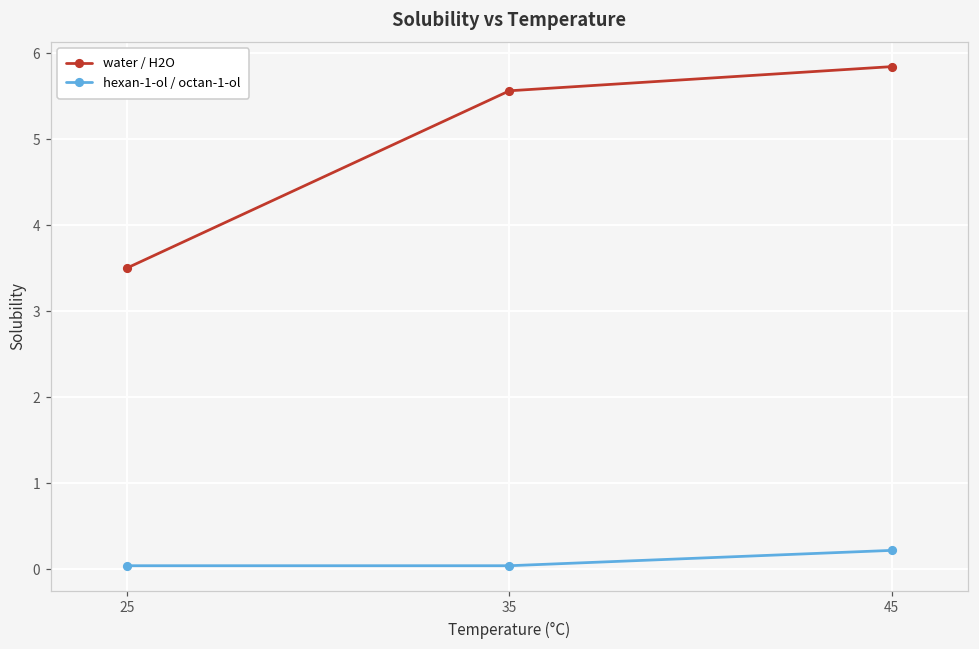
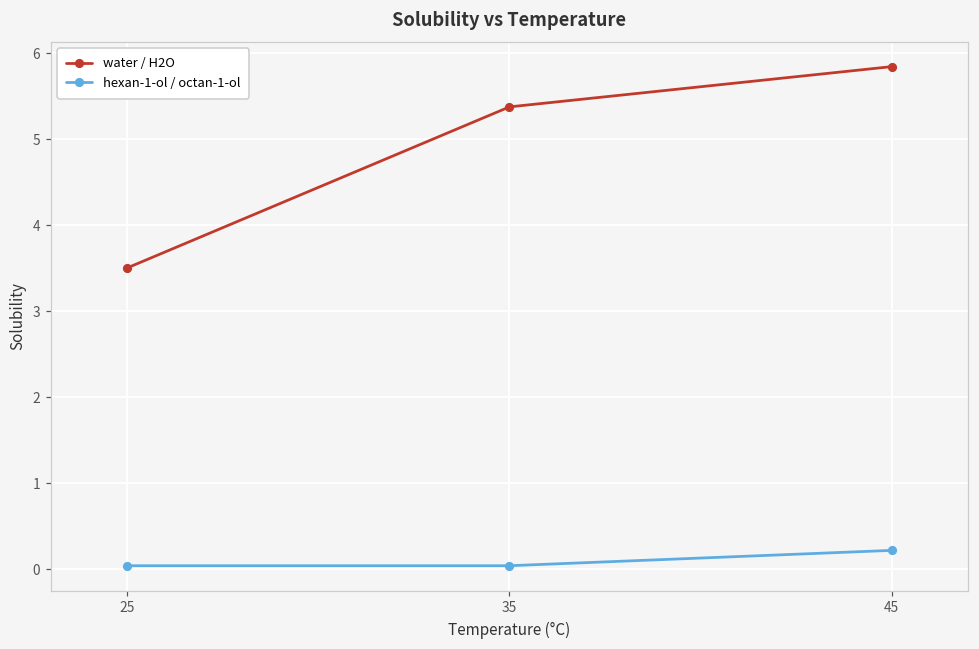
water / H2O, 35: 5.6 -> 5.4
